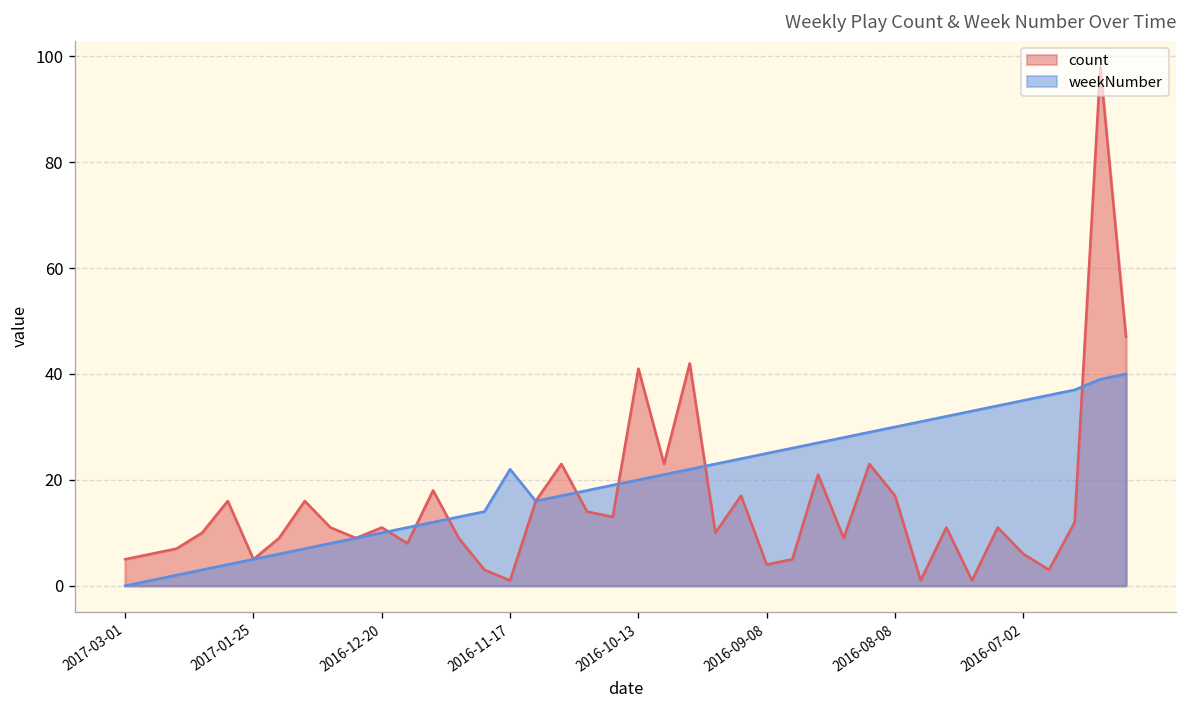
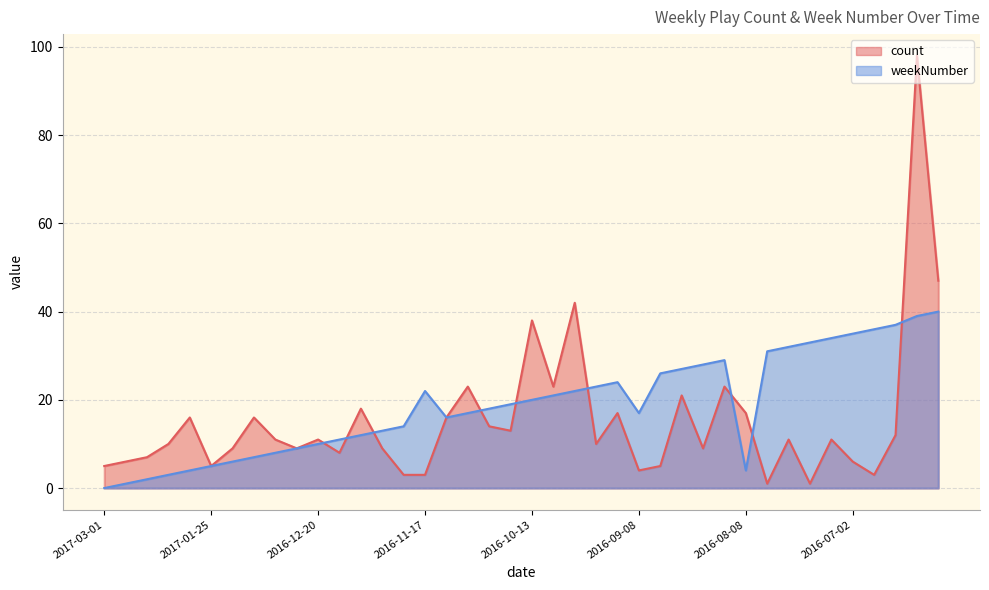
count, 2016-11-17: 1 -> 3
count, 2016-10-13: 41 -> 38
weekNumber, 2016-09-08: 25 -> 17
weekNumber, 2016-08-08: 30 -> 4
